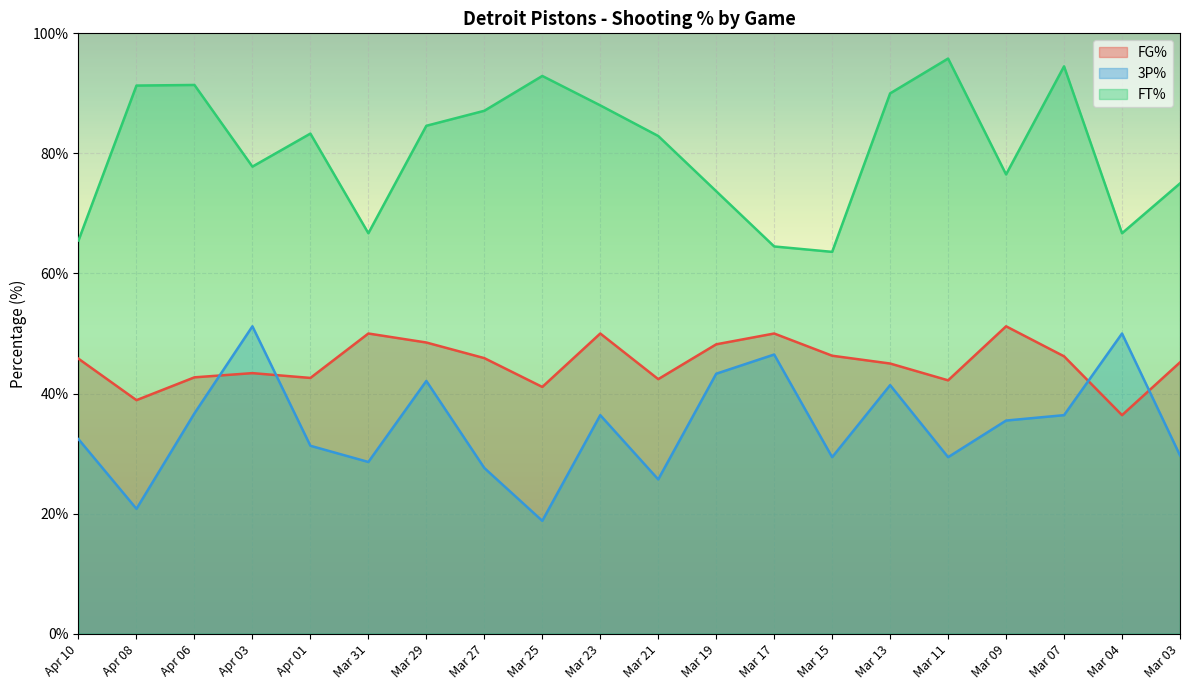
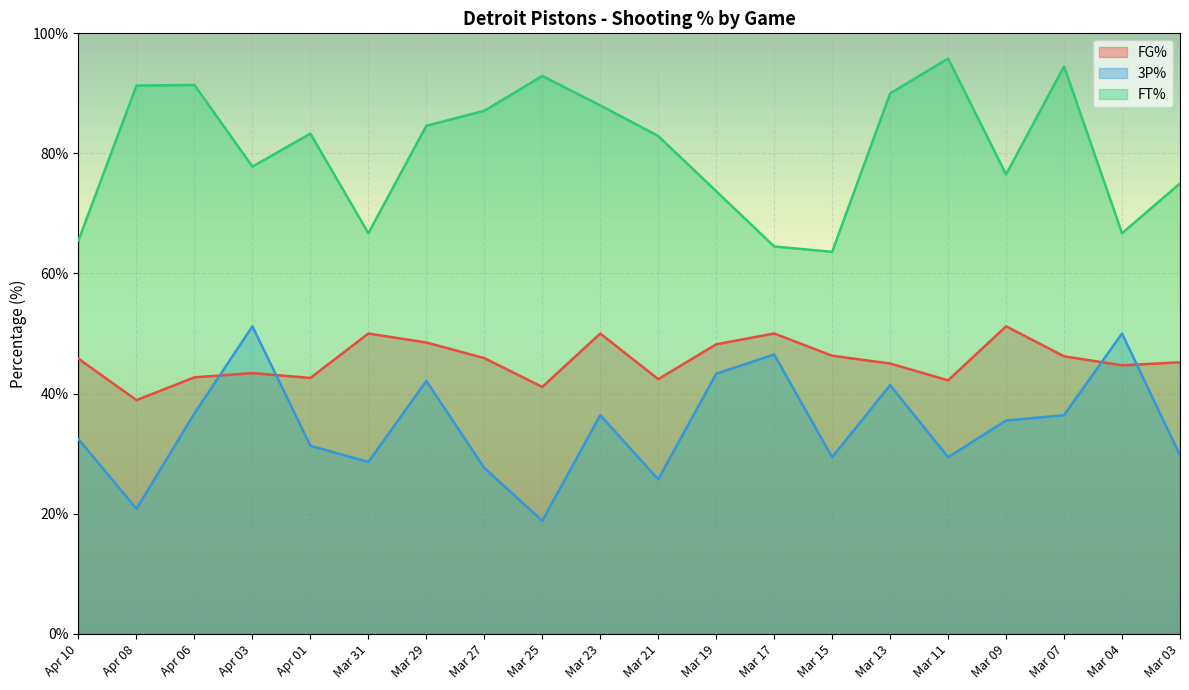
FG%, Mar 04: 36% -> 45%
